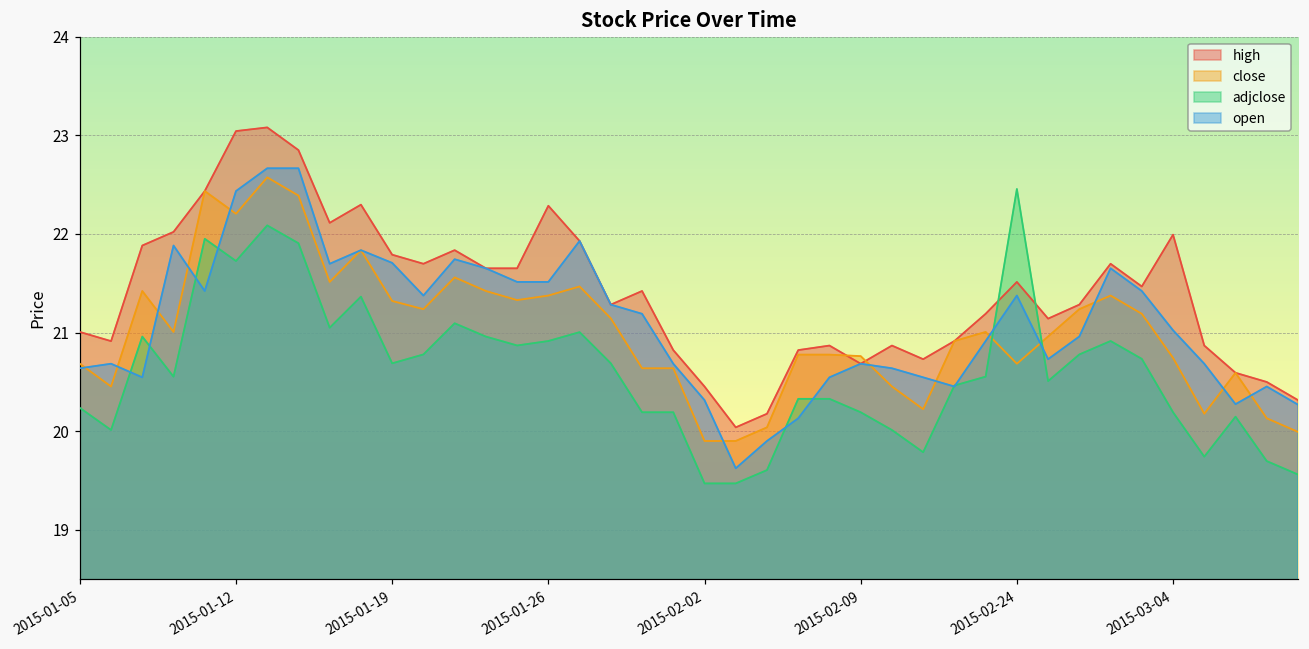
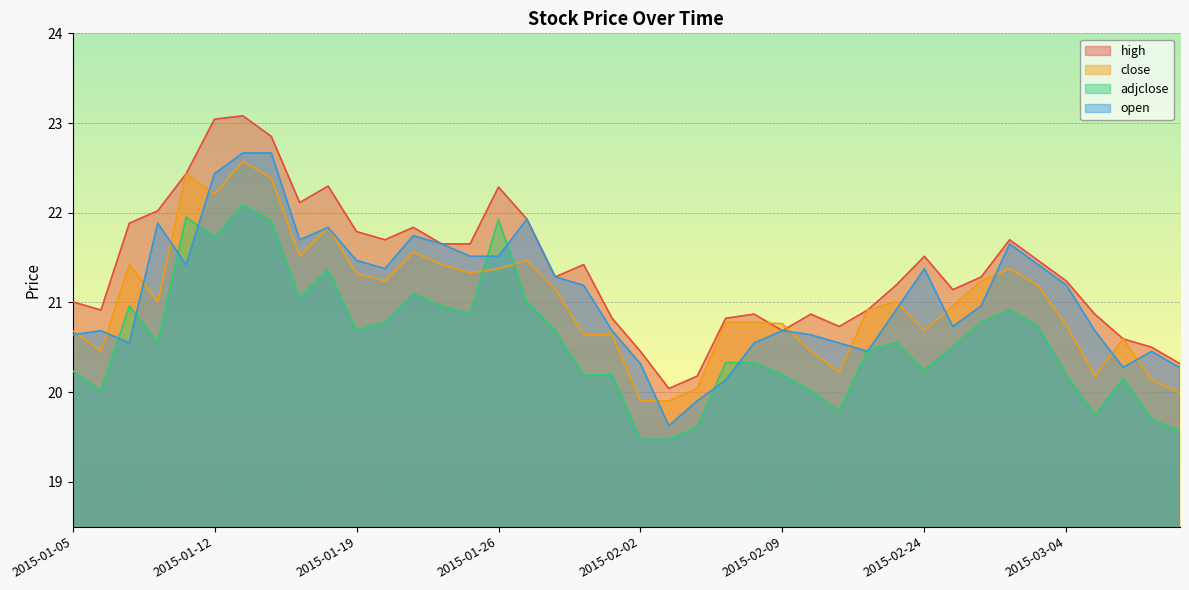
open, 2015-01-19: 21.7 -> 21.5
adjclose, 2015-01-26: 20.9 -> 21.9
adjclose, 2015-02-24: 22.5 -> 20.2
high, 2015-03-04: 22.0 -> 21.2
open, 2015-03-04: 21.0 -> 21.2
